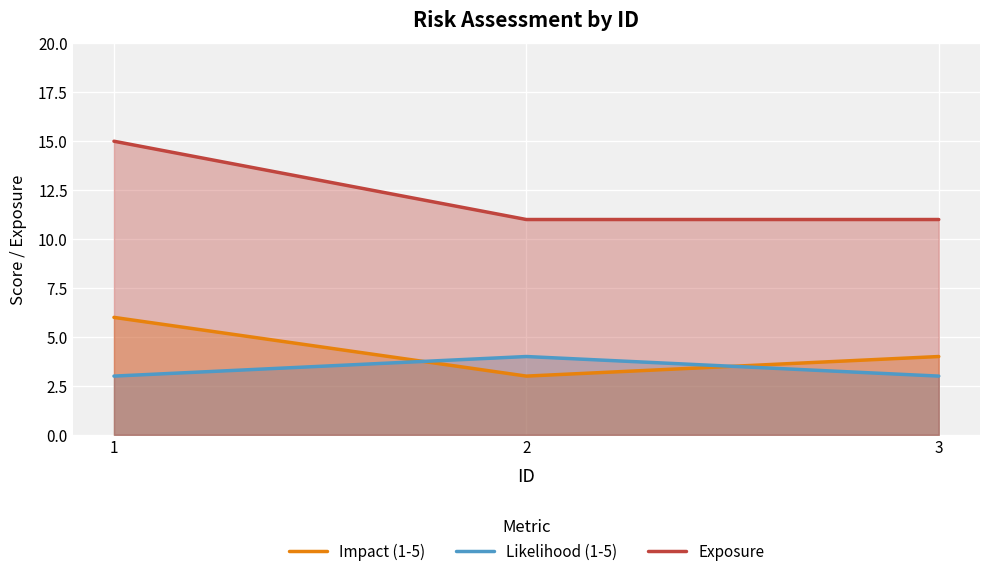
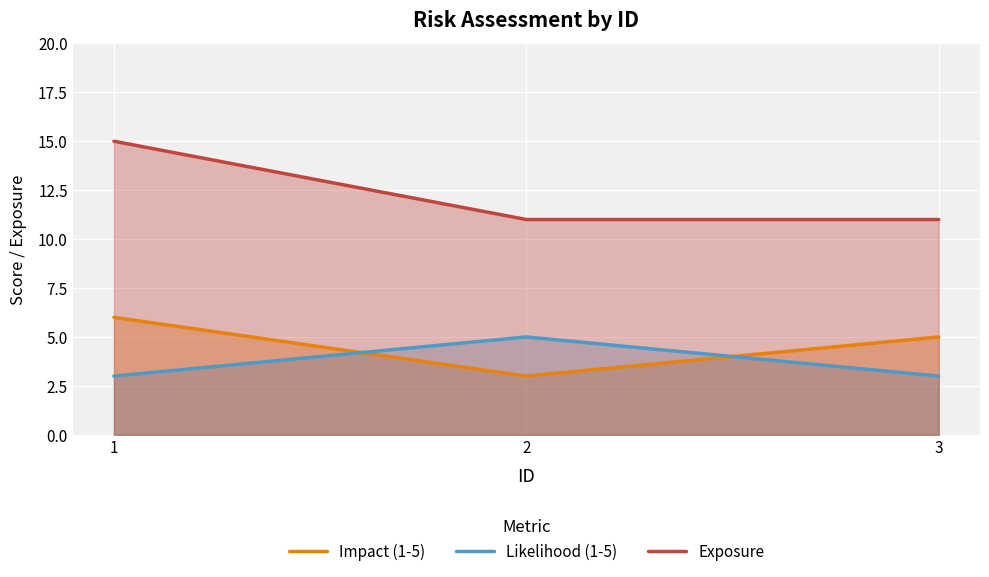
Likelihood (1-5), 2: 4 -> 5
Impact (1-5), 3: 4 -> 5
